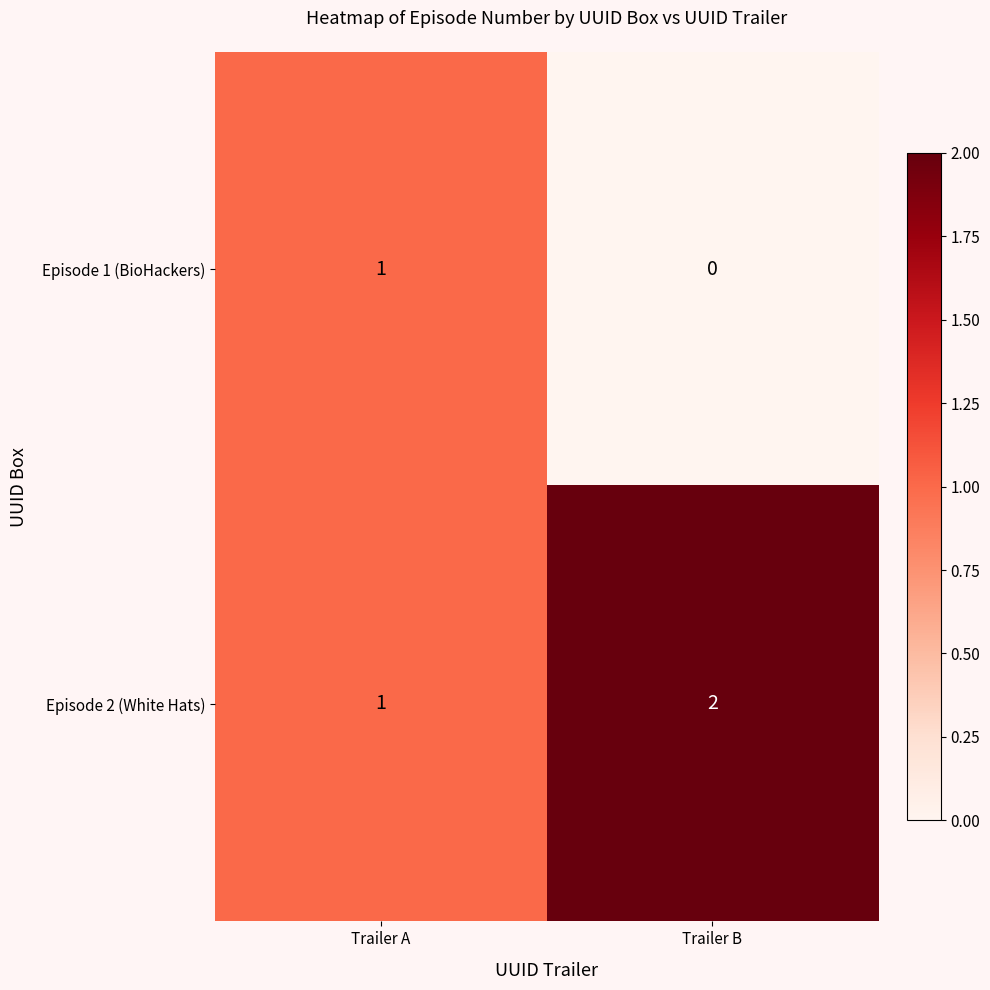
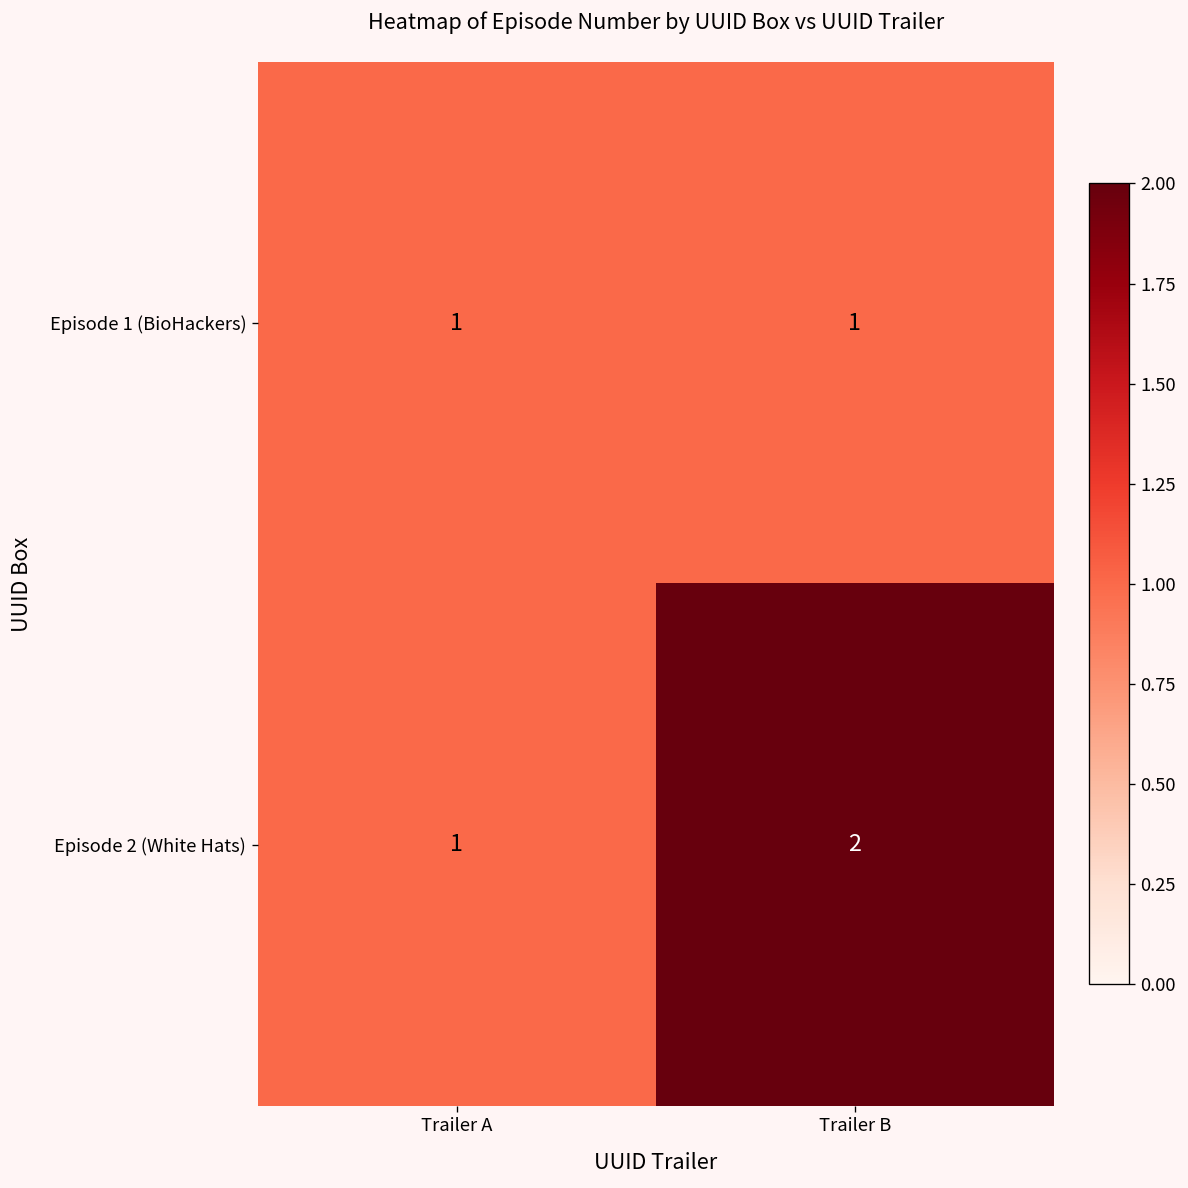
Episode 1 (BioHackers), Trailer B: 0 -> 1
